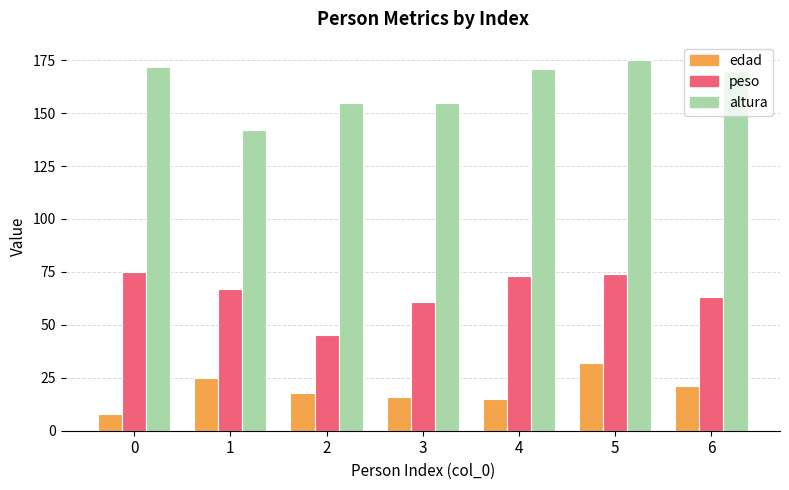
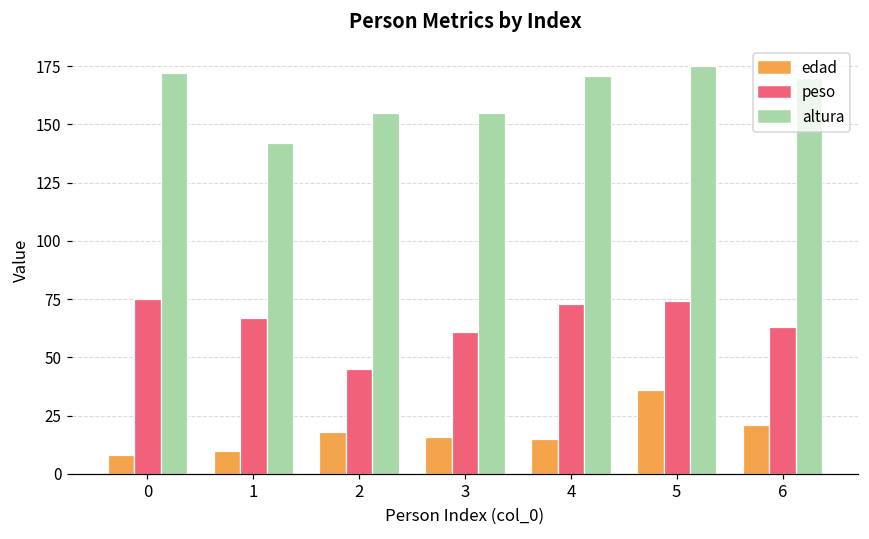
edad, 1: 25 -> 10
edad, 5: 32 -> 36
